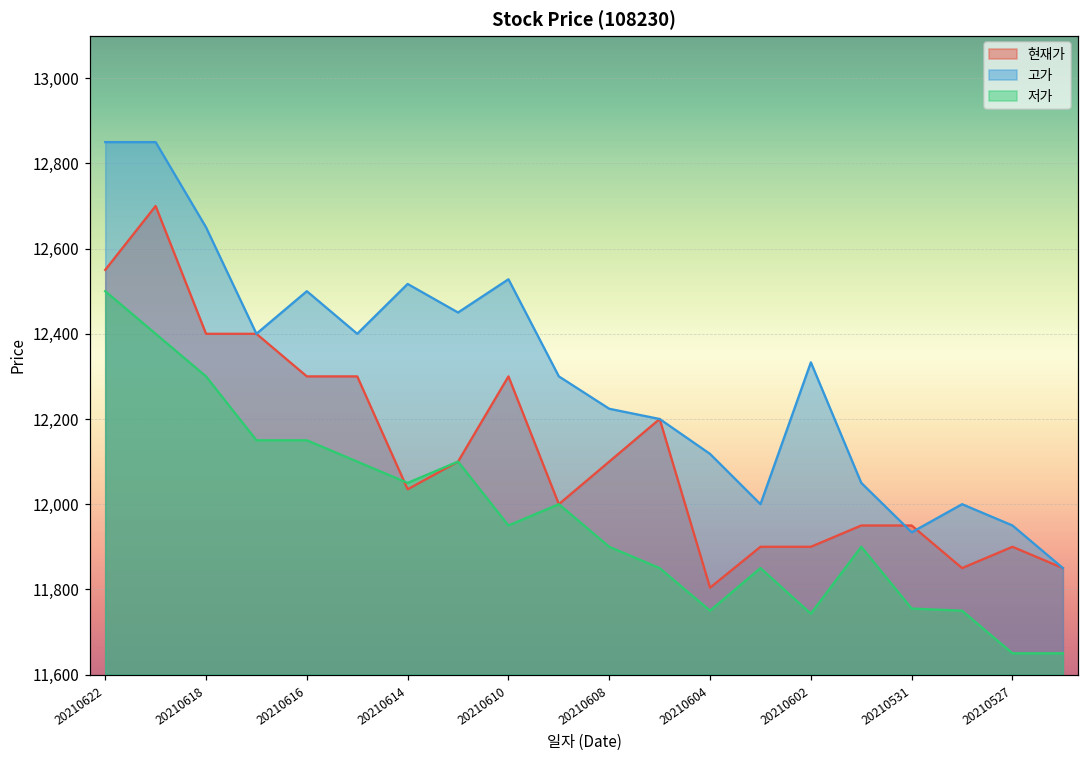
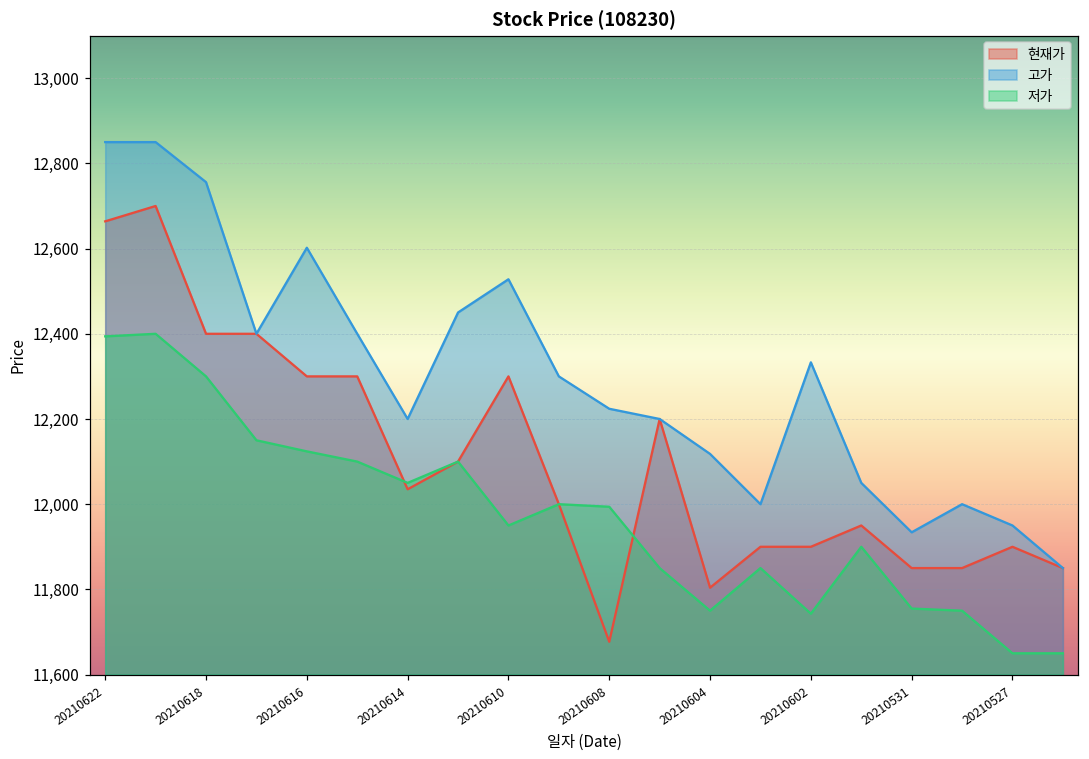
현재가, 20210622: 12,550 -> 12,660
저가, 20210622: 12,500 -> 12,390
고가, 20210618: 12,650 -> 12,760
고가, 20210616: 12,500 -> 12,600
저가, 20210616: 12,150 -> 12,120
고가, 20210614: 12,520 -> 12,200
현재가, 20210608: 12,100 -> 11,680
저가, 20210608: 11,900 -> 11,990
현재가, 20210531: 11,950 -> 11,850
